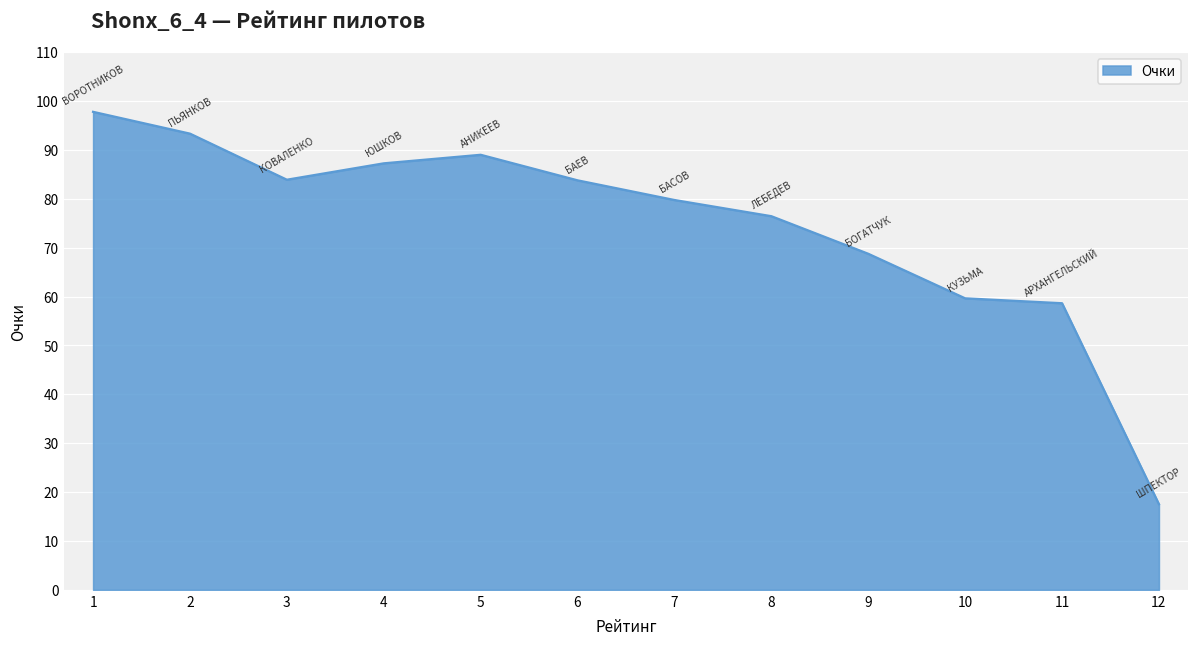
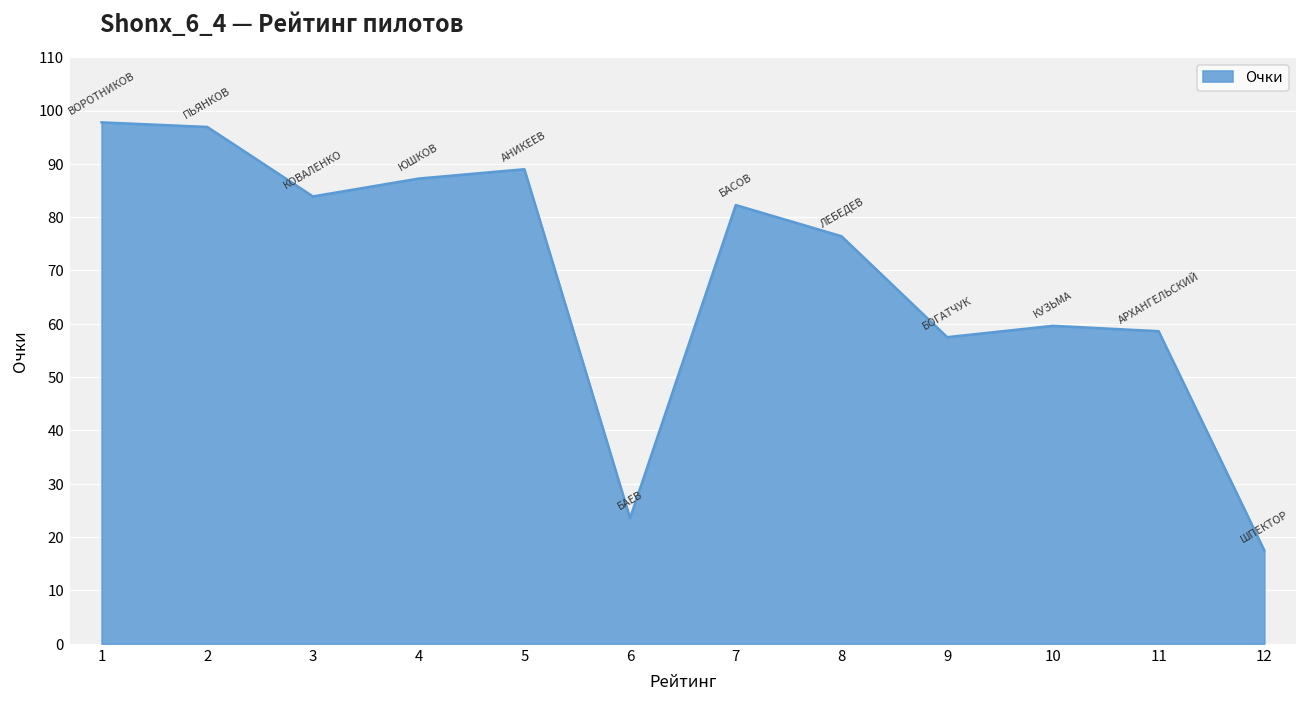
2: 93 -> 97
6: 84 -> 24
7: 80 -> 82
9: 69 -> 57
